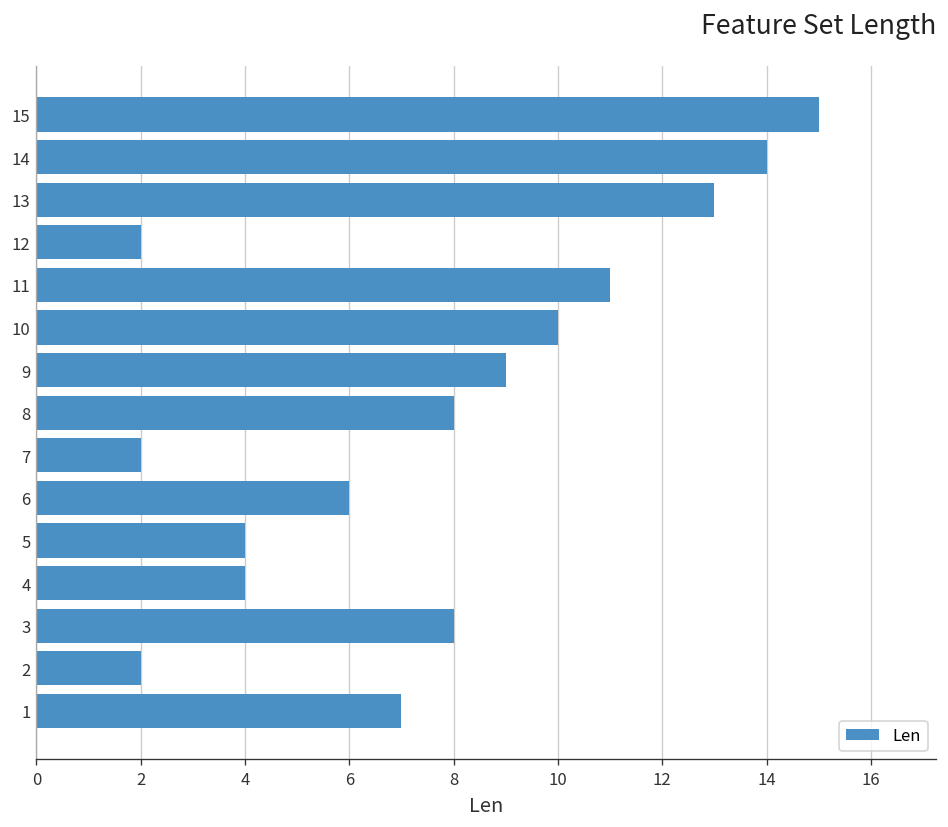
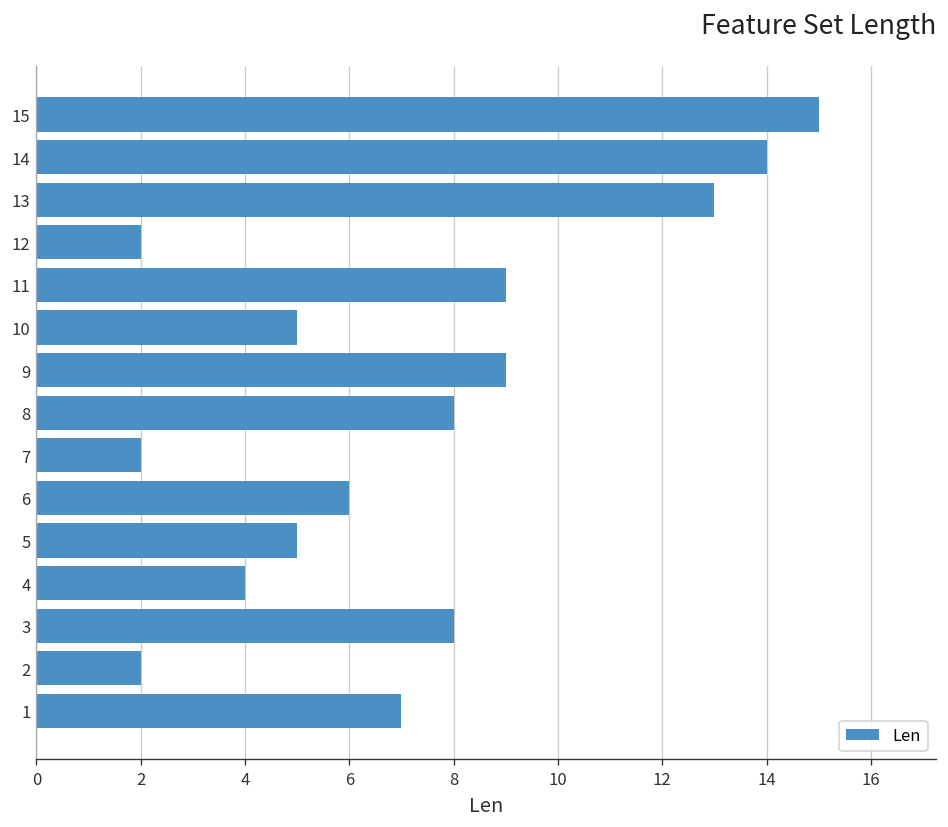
11: 11 -> 9
10: 10 -> 5
5: 4 -> 5
